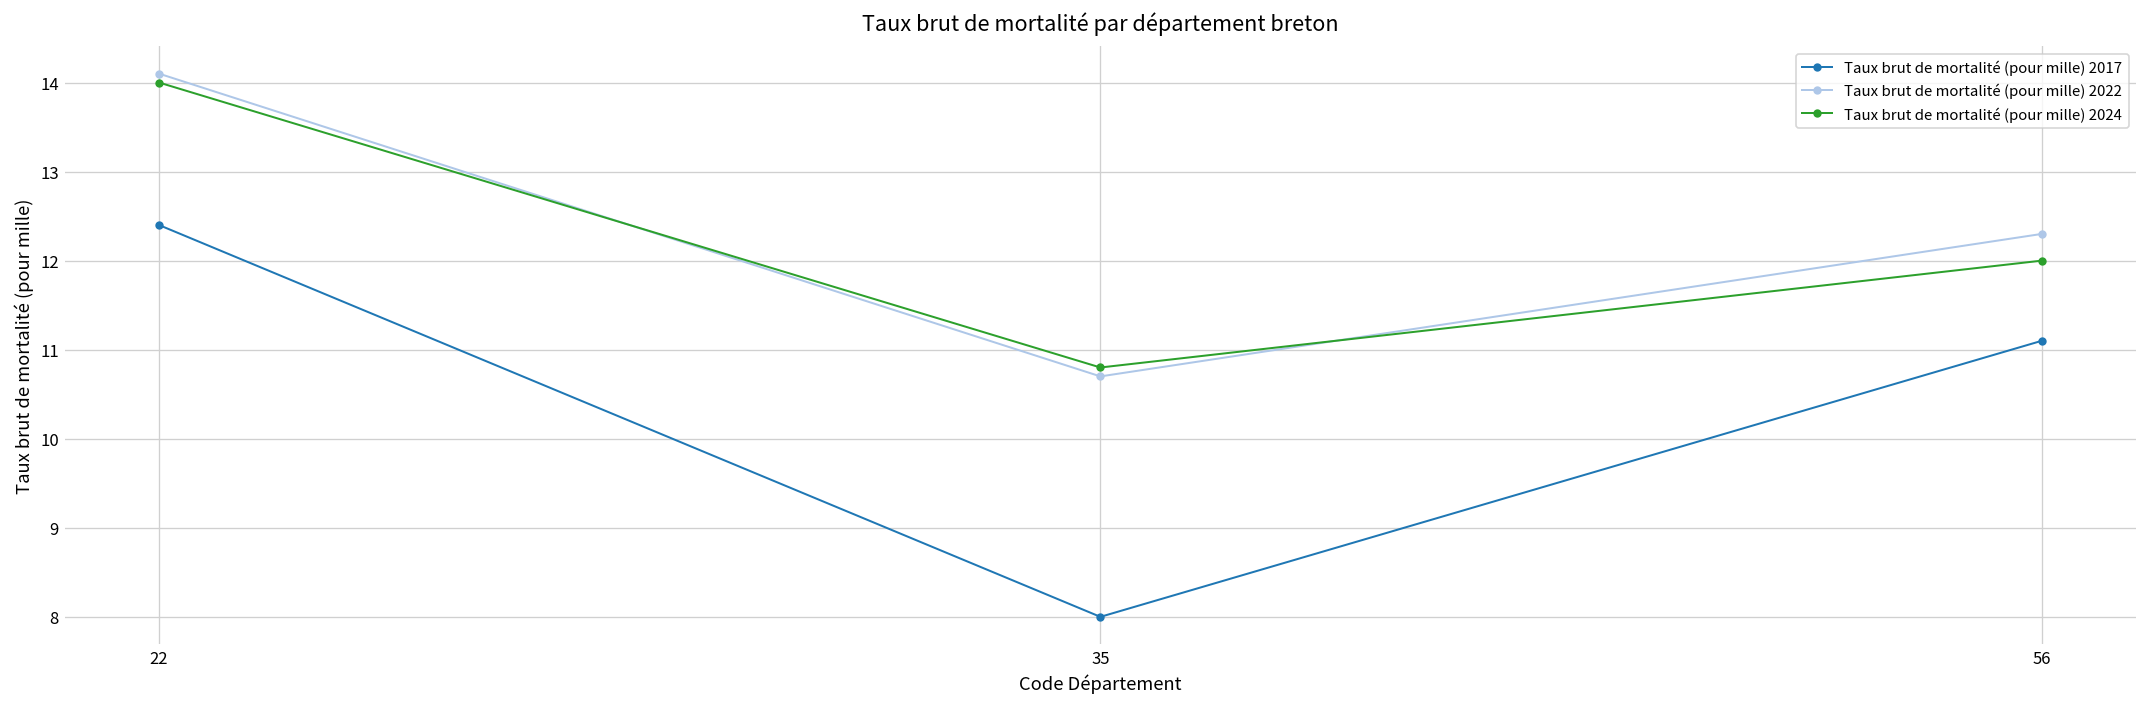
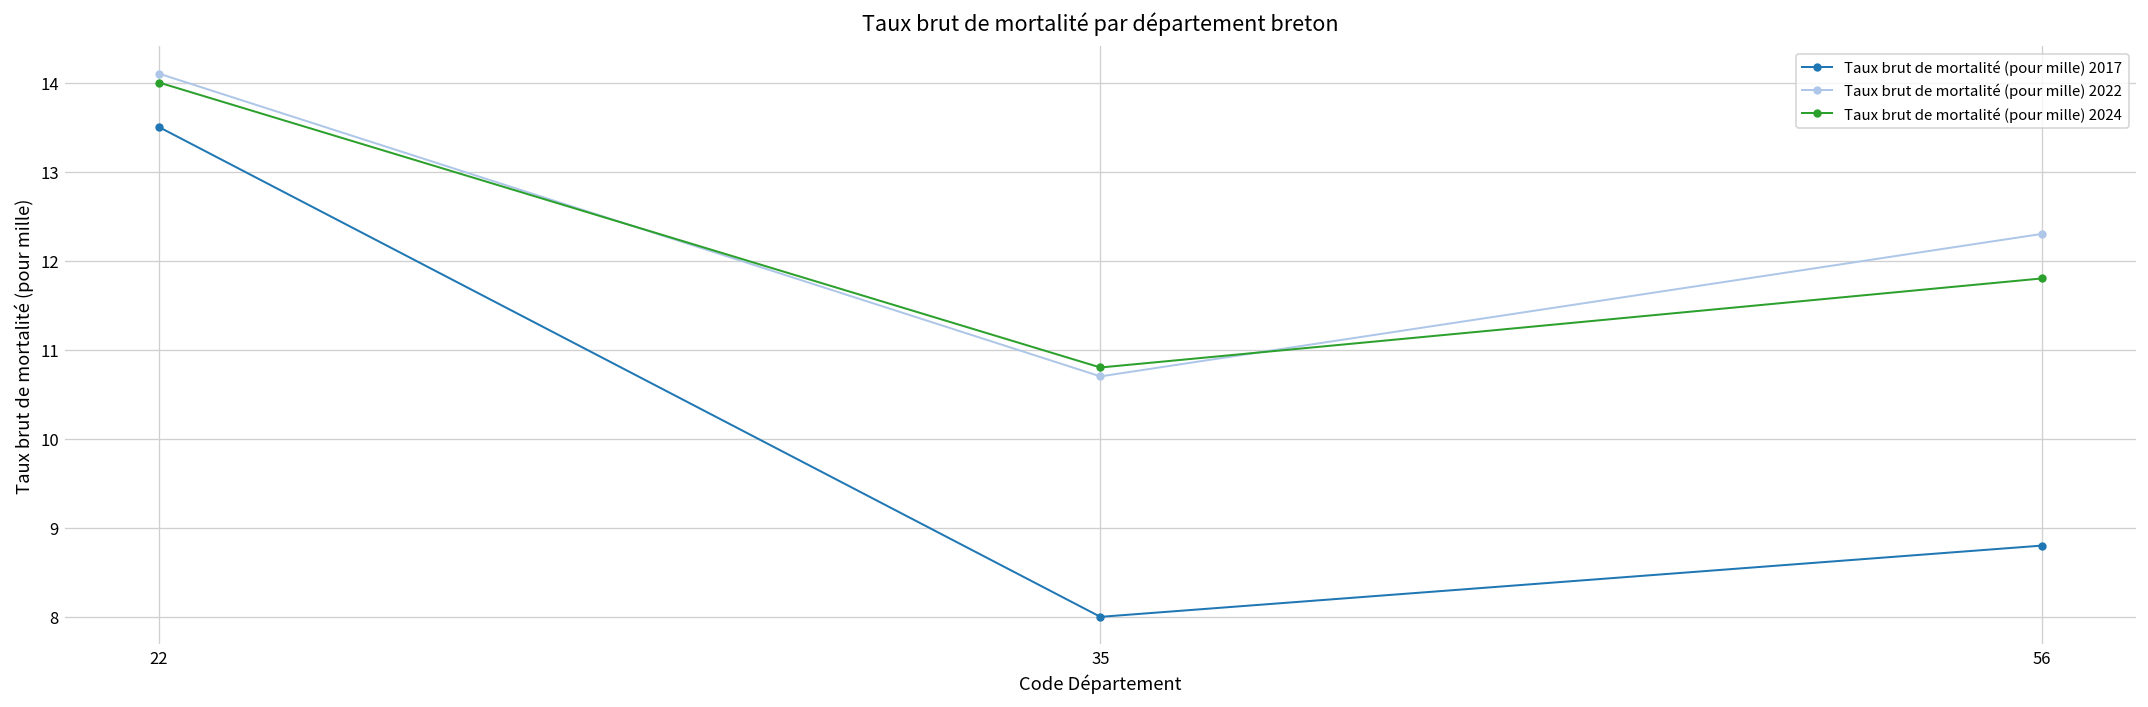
Taux brut de mortalité (pour mille) 2017, 22: 12.4 -> 13.5
Taux brut de mortalité (pour mille) 2017, 56: 11.1 -> 8.8
Taux brut de mortalité (pour mille) 2024, 56: 12.0 -> 11.8
